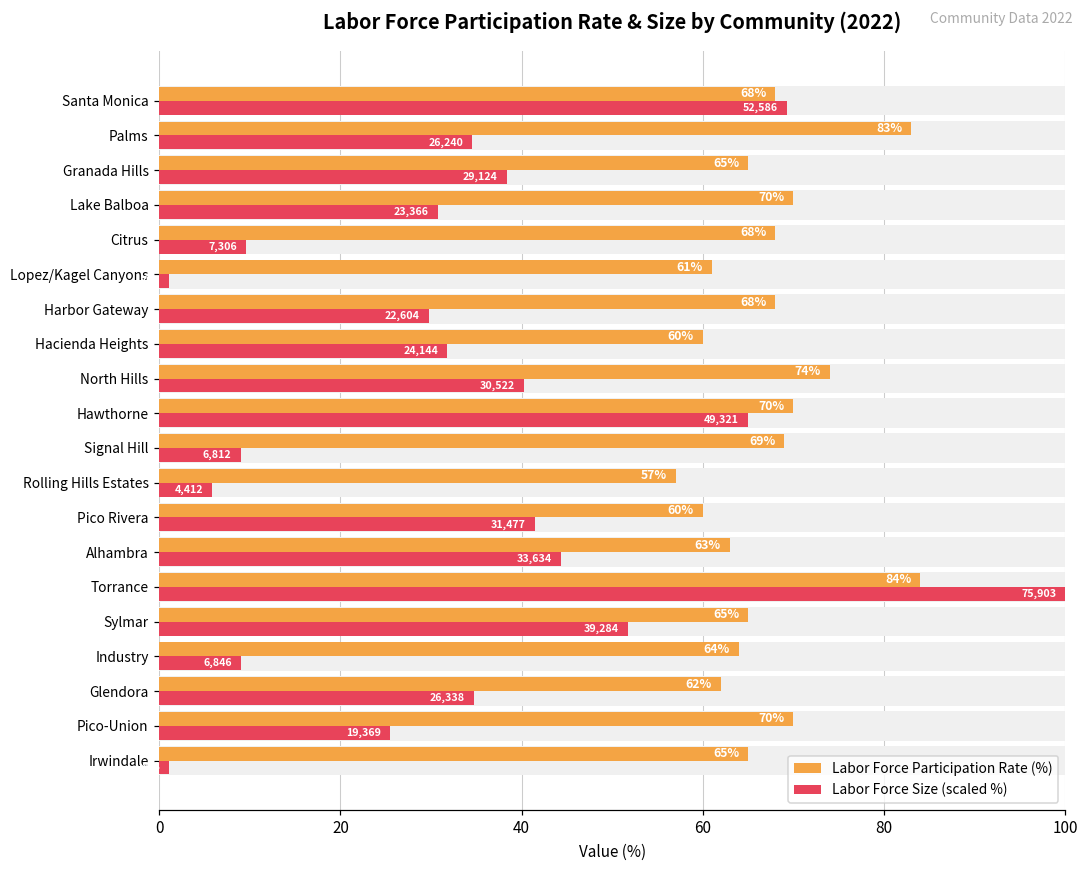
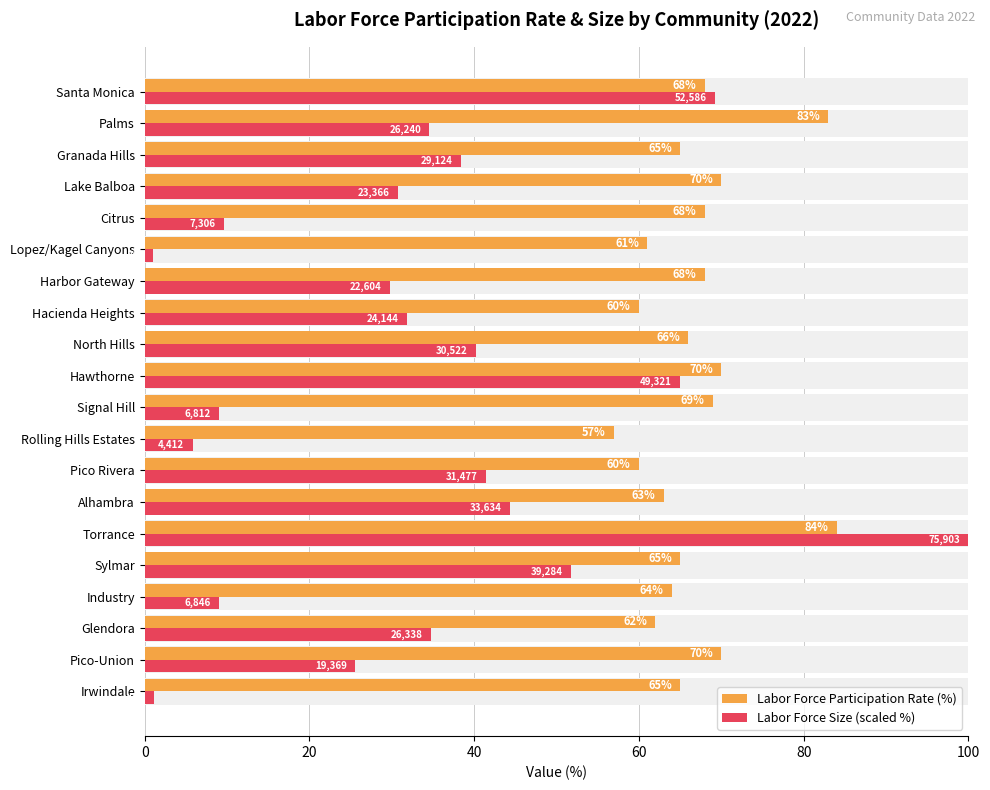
Labor Force Participation Rate (%), North Hills: 74% -> 66%
